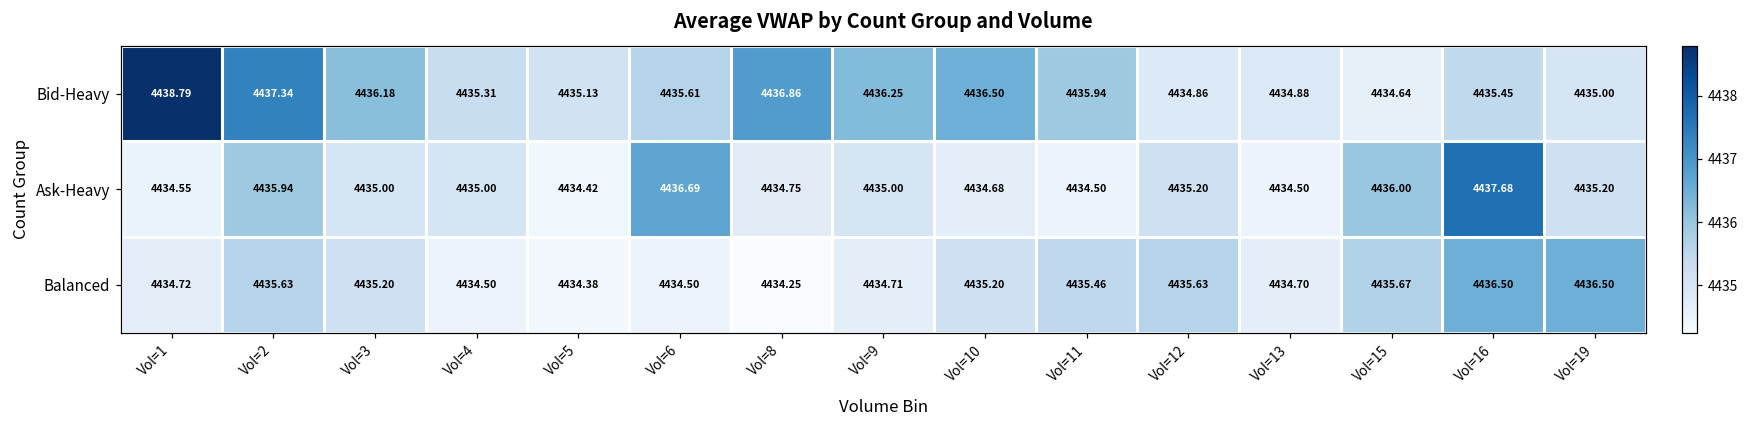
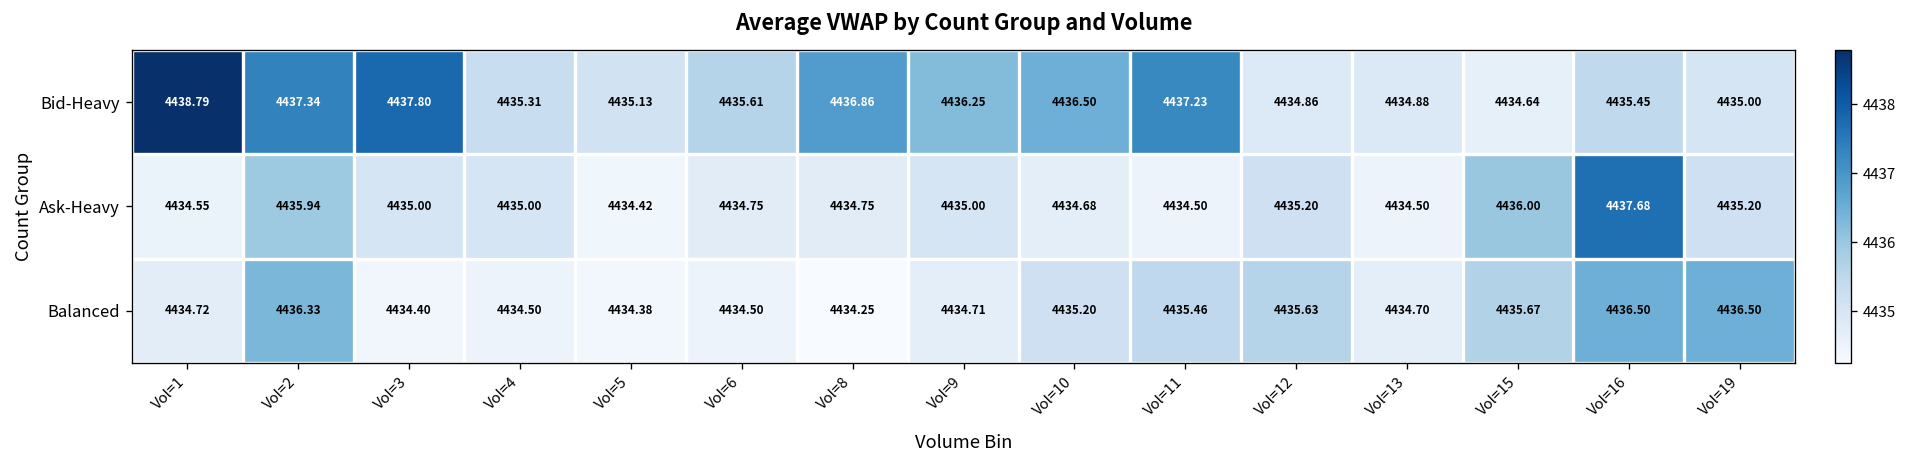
Bid-Heavy, Vol=3: 4436.18 -> 4437.80
Bid-Heavy, Vol=11: 4435.94 -> 4437.23
Ask-Heavy, Vol=6: 4436.69 -> 4434.75
Balanced, Vol=2: 4435.63 -> 4436.33
Balanced, Vol=3: 4435.20 -> 4434.40
